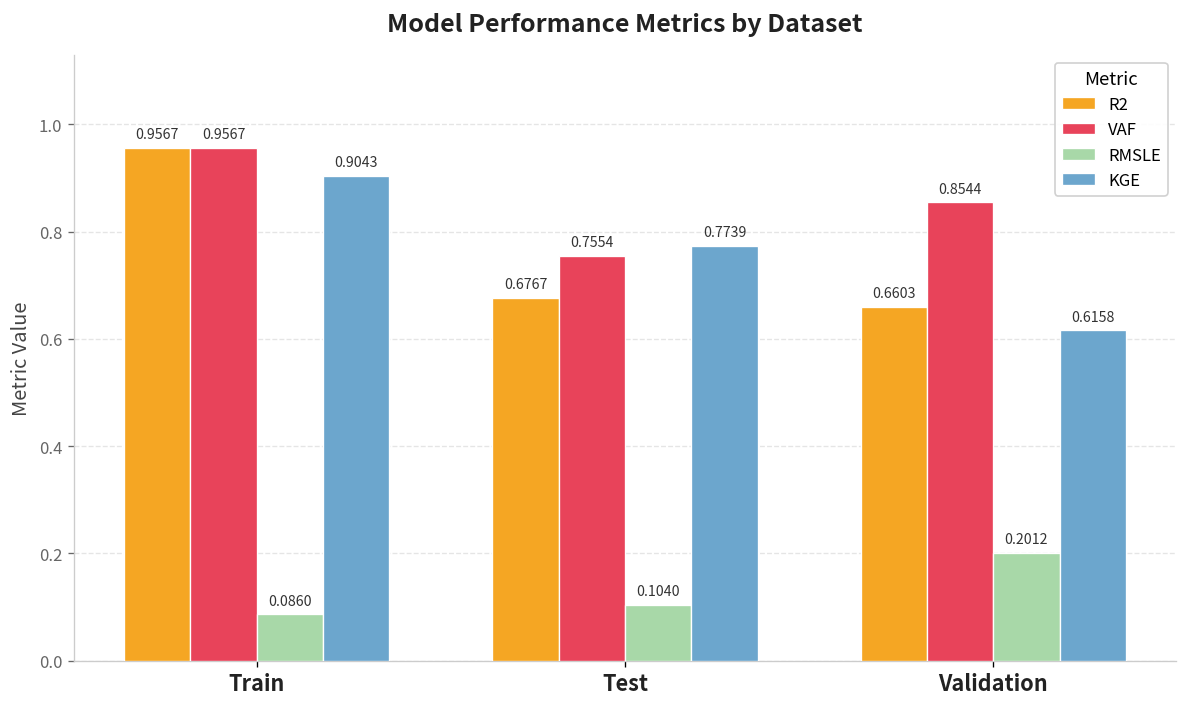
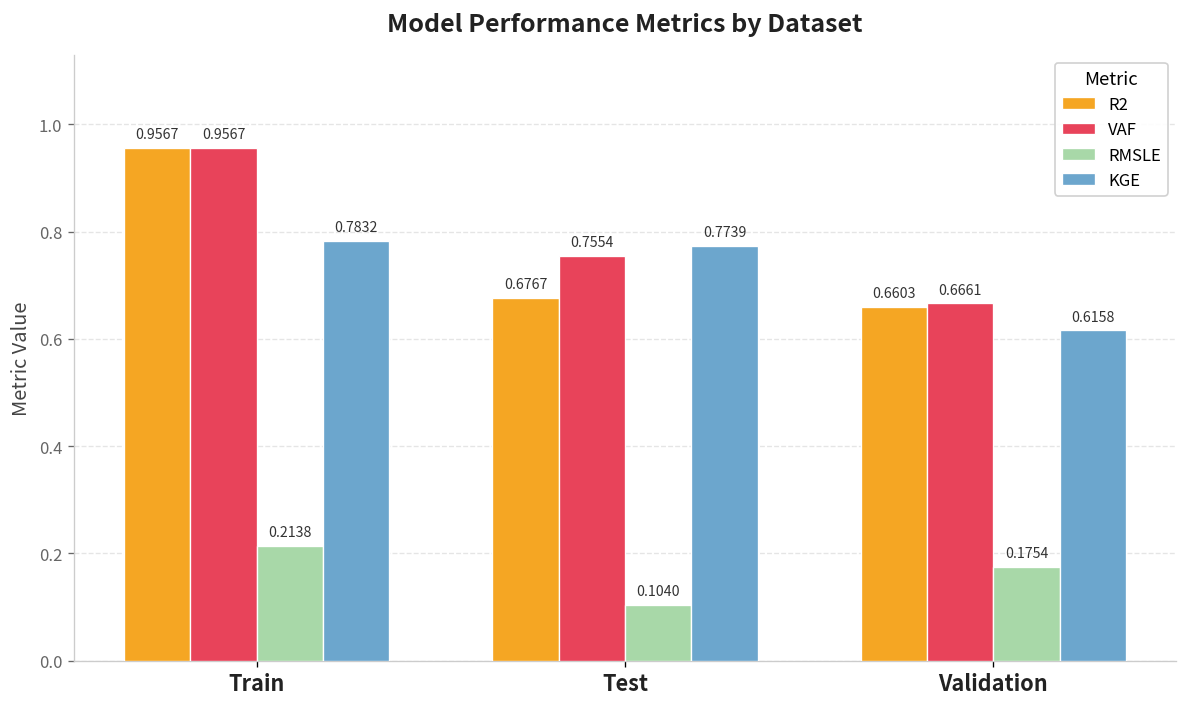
RMSLE, Train: 0.0860 -> 0.2138
KGE, Train: 0.9043 -> 0.7832
VAF, Validation: 0.8544 -> 0.6661
RMSLE, Validation: 0.2012 -> 0.1754
